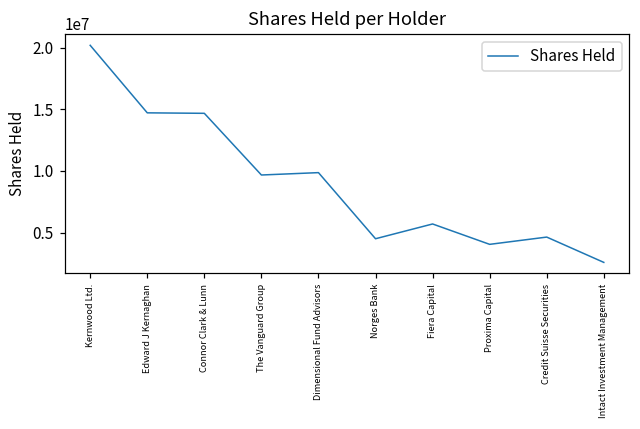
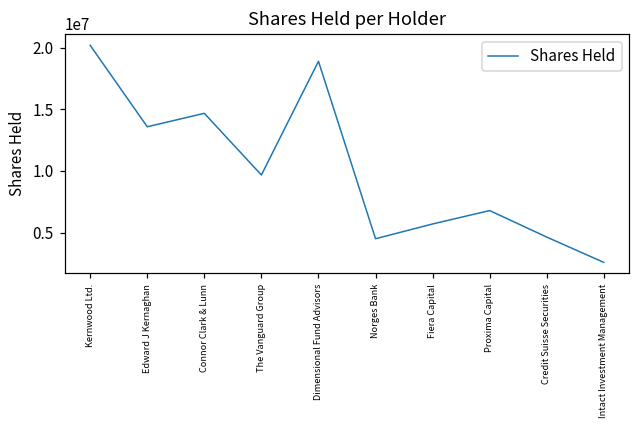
Edward J Kernaghan: 14700000 -> 13600000
Dimensional Fund Advisors: 9900000 -> 18900000
Proxima Capital: 4100000 -> 6800000
